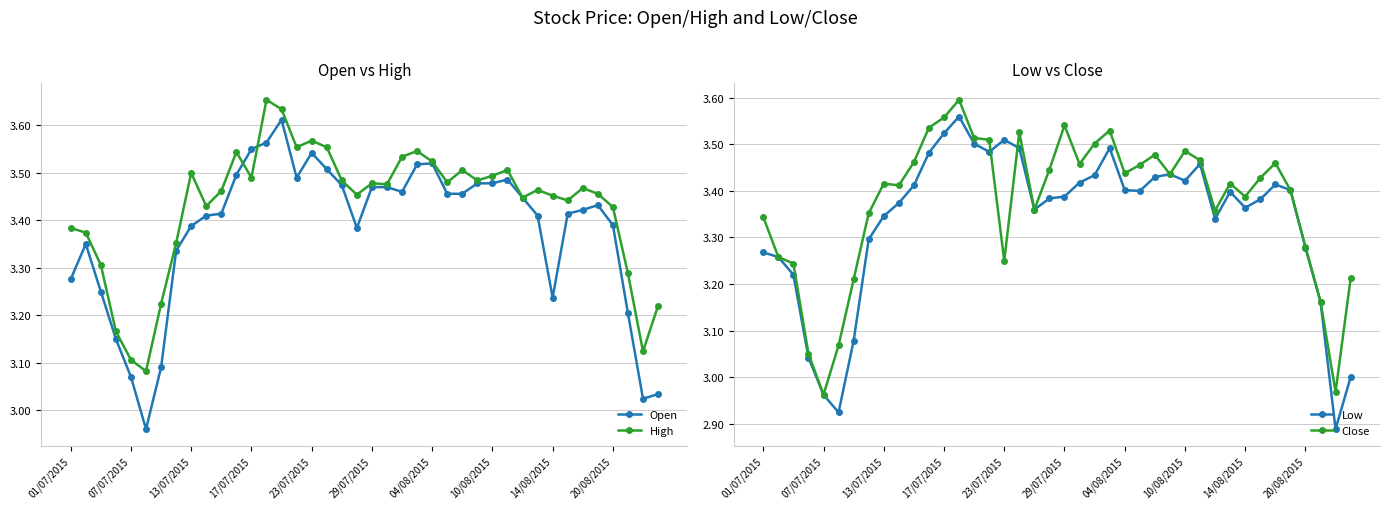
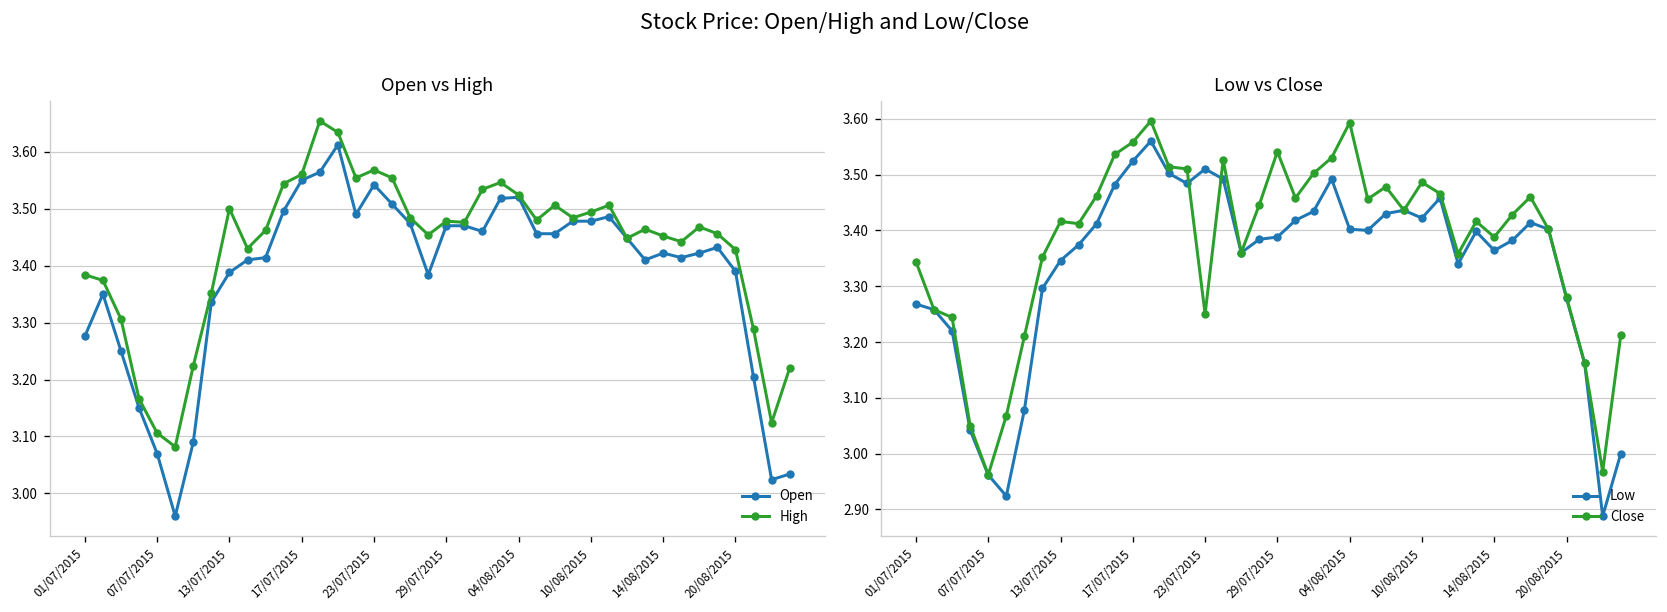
Open vs High, High, 17/07/2015: 3.49 -> 3.56
Open vs High, Open, 14/08/2015: 3.24 -> 3.42
Low vs Close, Close, 04/08/2015: 3.44 -> 3.59
